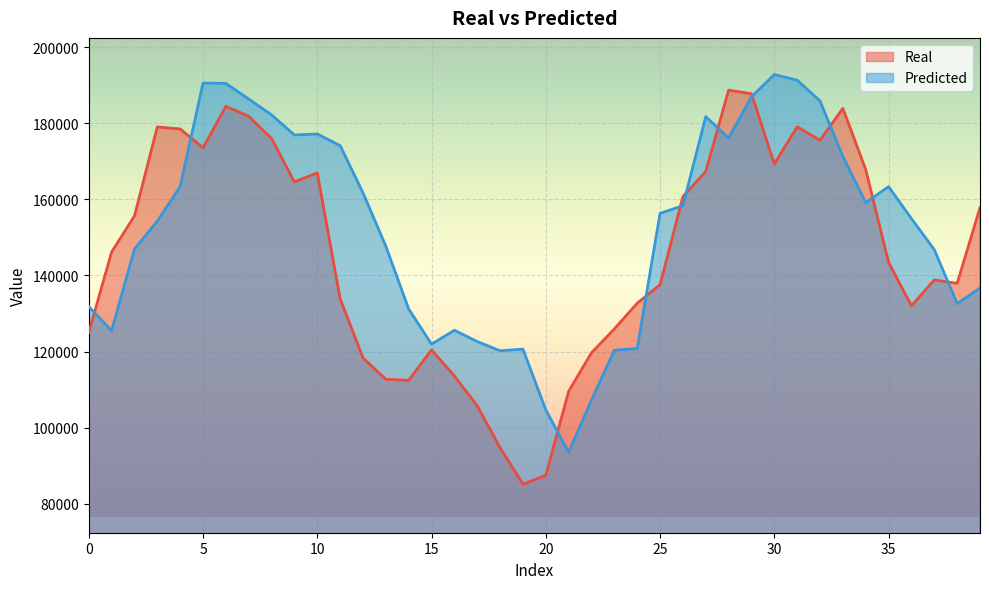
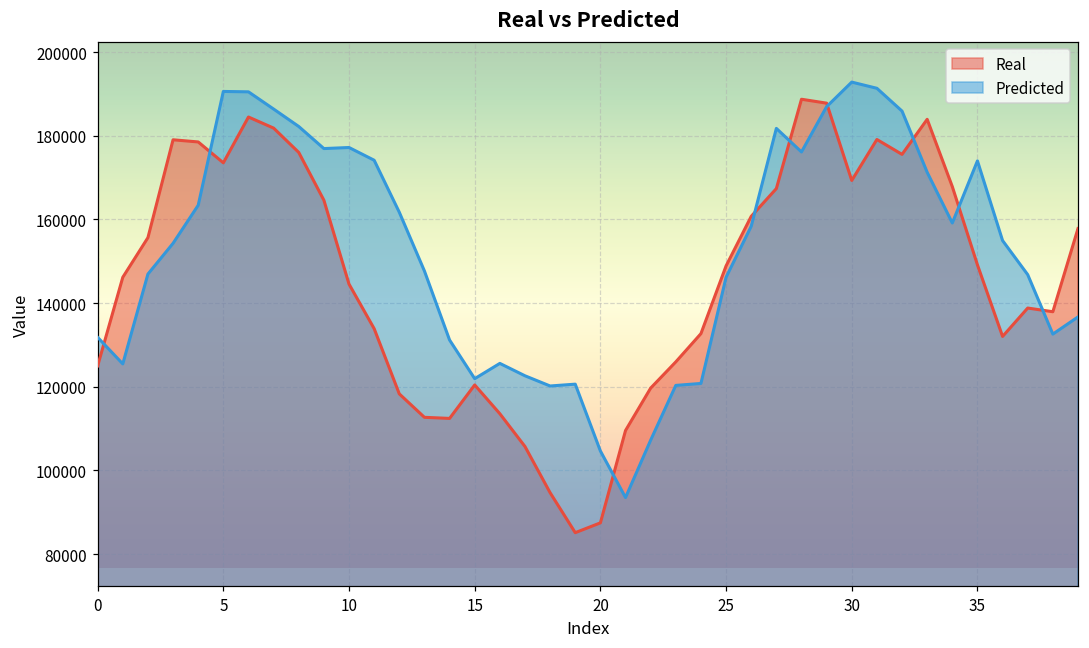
Real, 10: 167000 -> 145000
Real, 25: 138000 -> 149000
Predicted, 25: 156000 -> 146000
Real, 35: 143000 -> 149000
Predicted, 35: 163000 -> 174000
